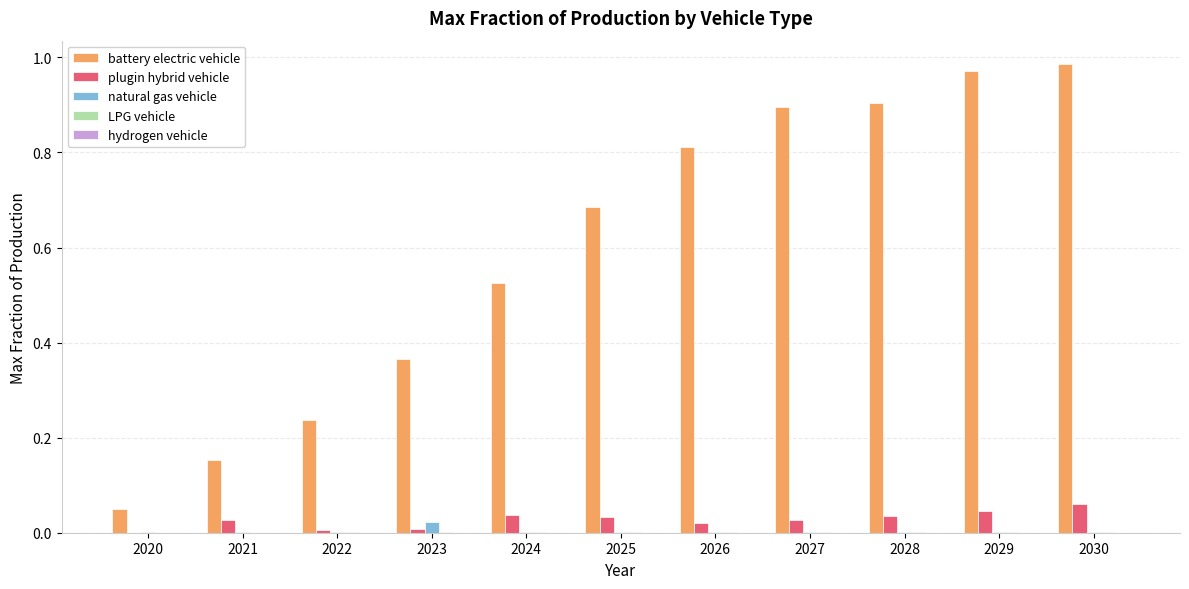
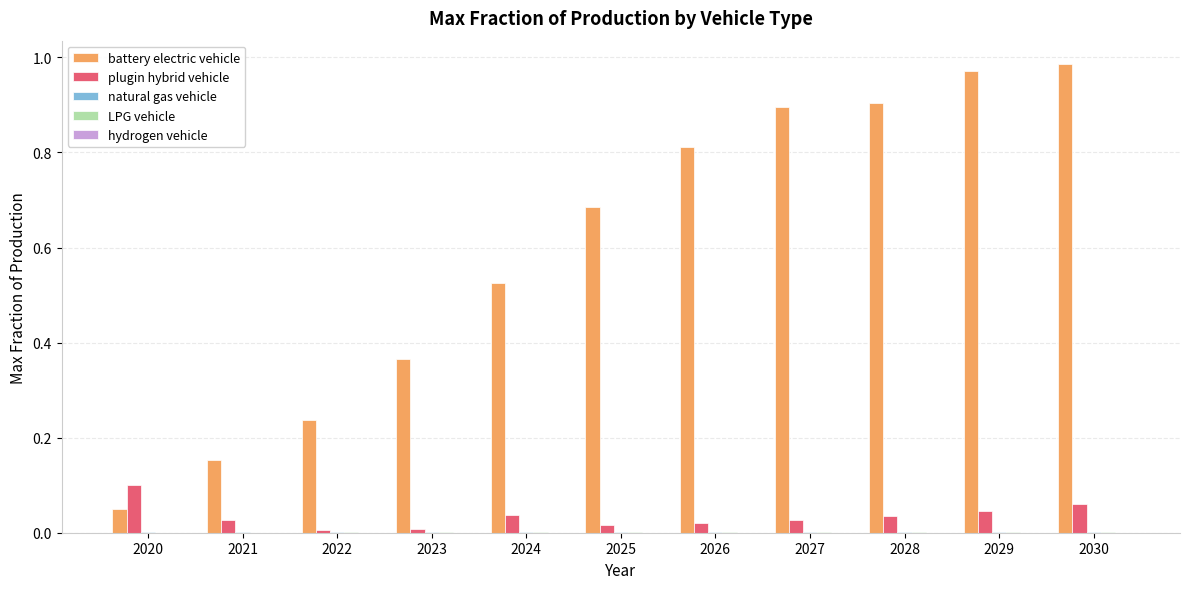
plugin hybrid vehicle, 2020: 0.0 -> 0.1
natural gas vehicle, 2023: 0.02 -> 0.00
plugin hybrid vehicle, 2025: 0.03 -> 0.02
